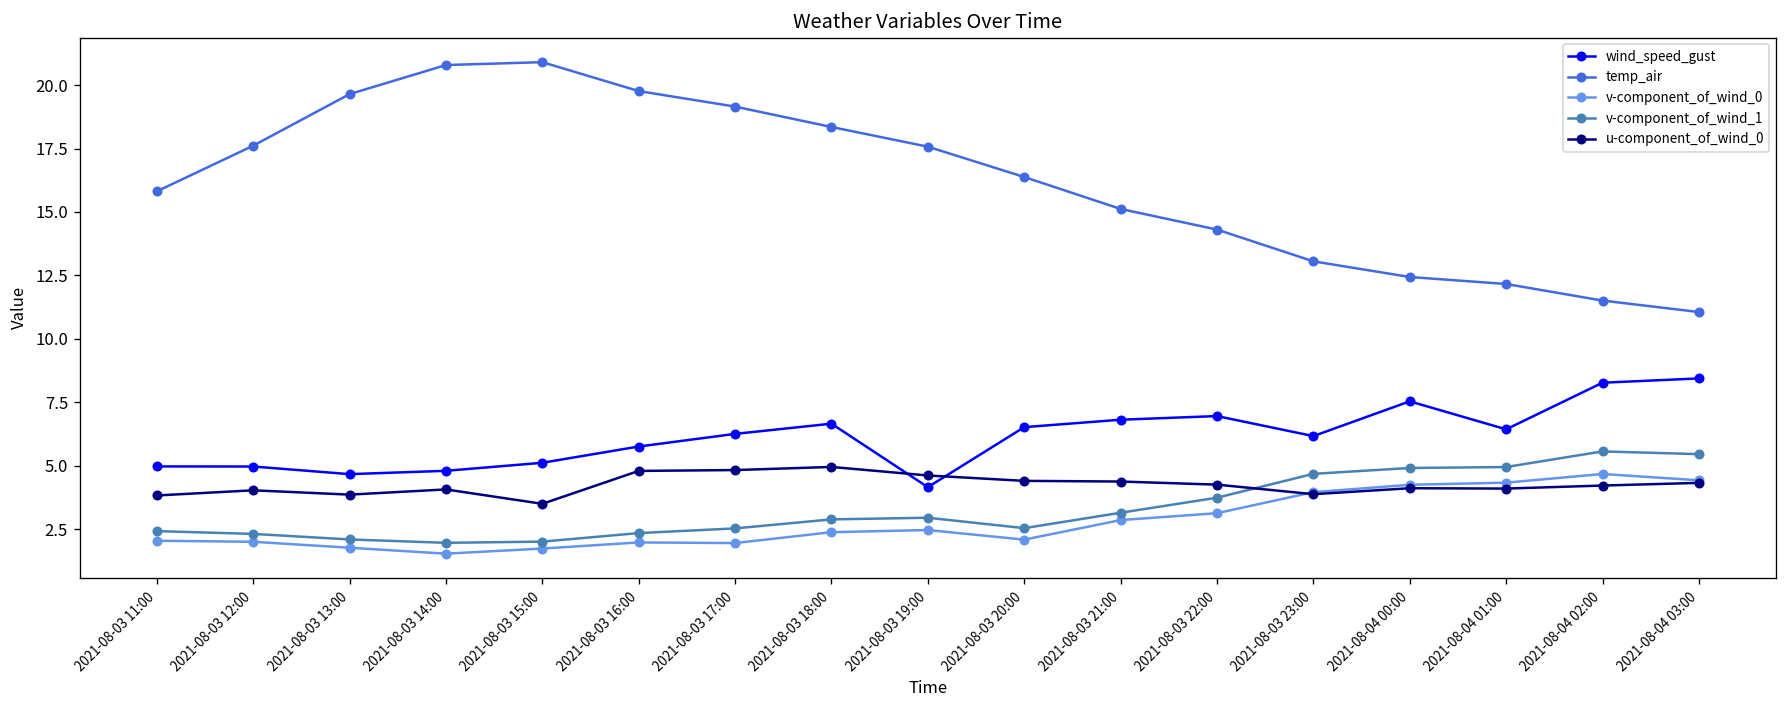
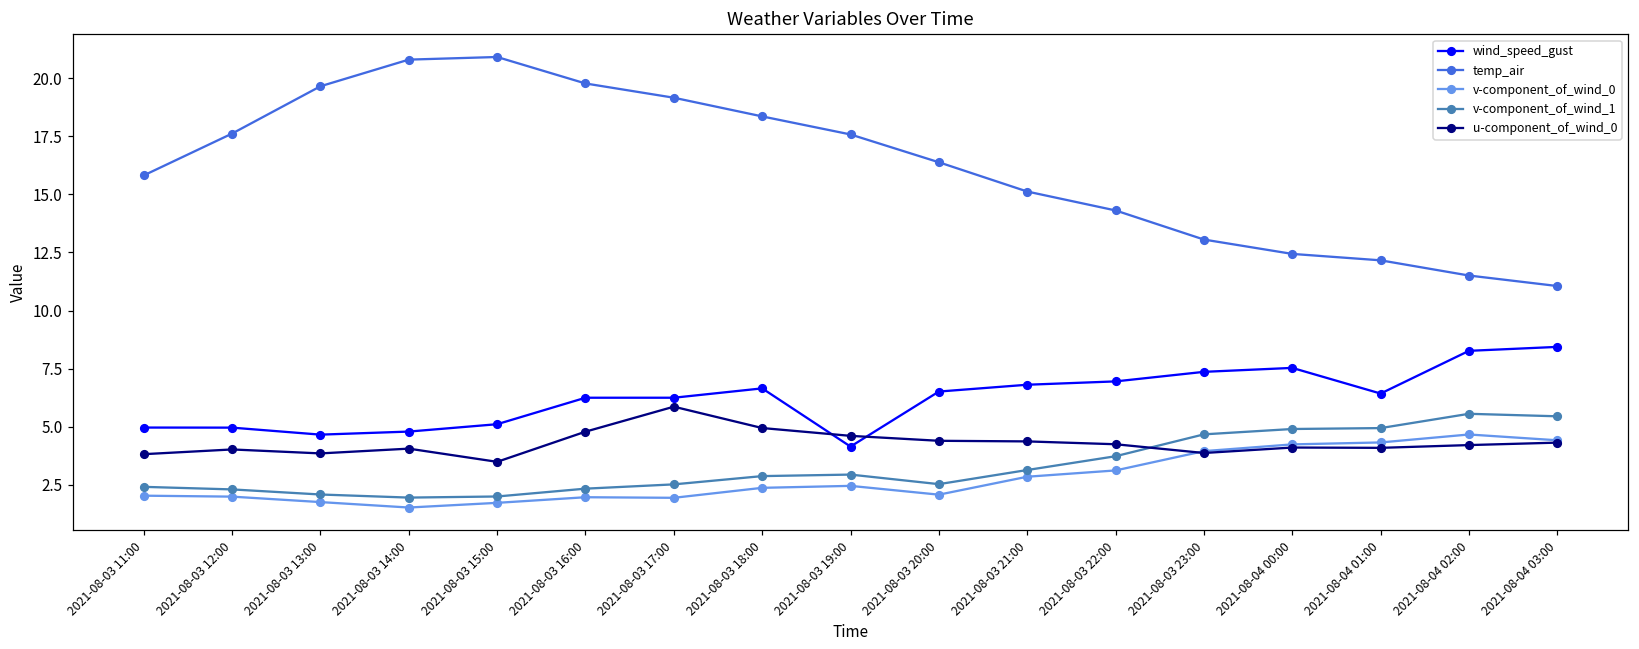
wind_speed_gust, 2021-08-03 16:00: 5.8 -> 6.2
u-component_of_wind_0, 2021-08-03 17:00: 4.8 -> 5.9
wind_speed_gust, 2021-08-03 23:00: 6.2 -> 7.4
